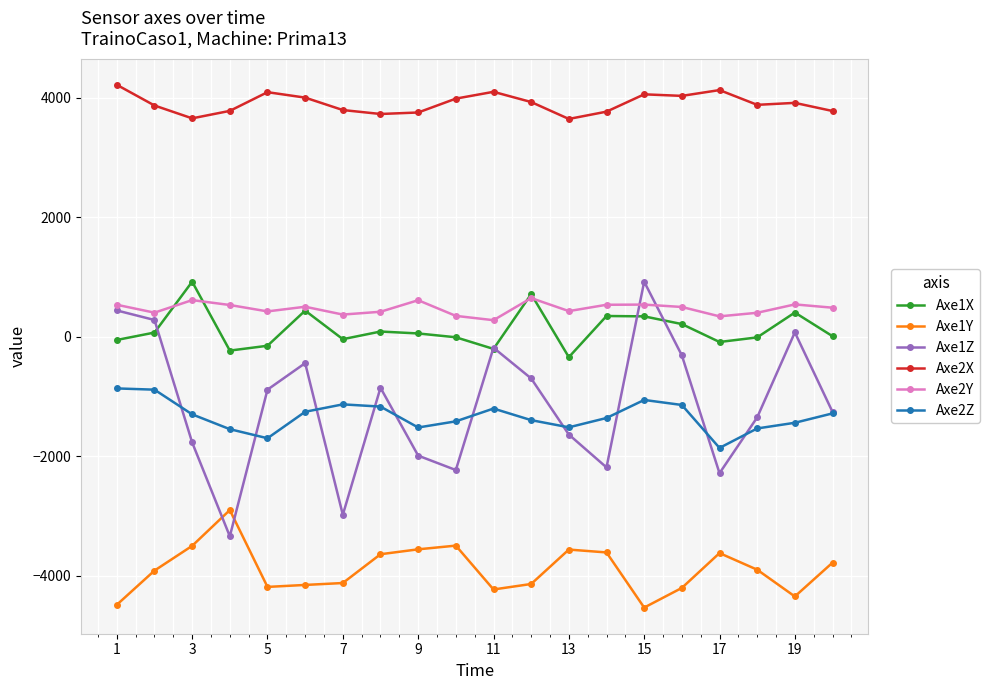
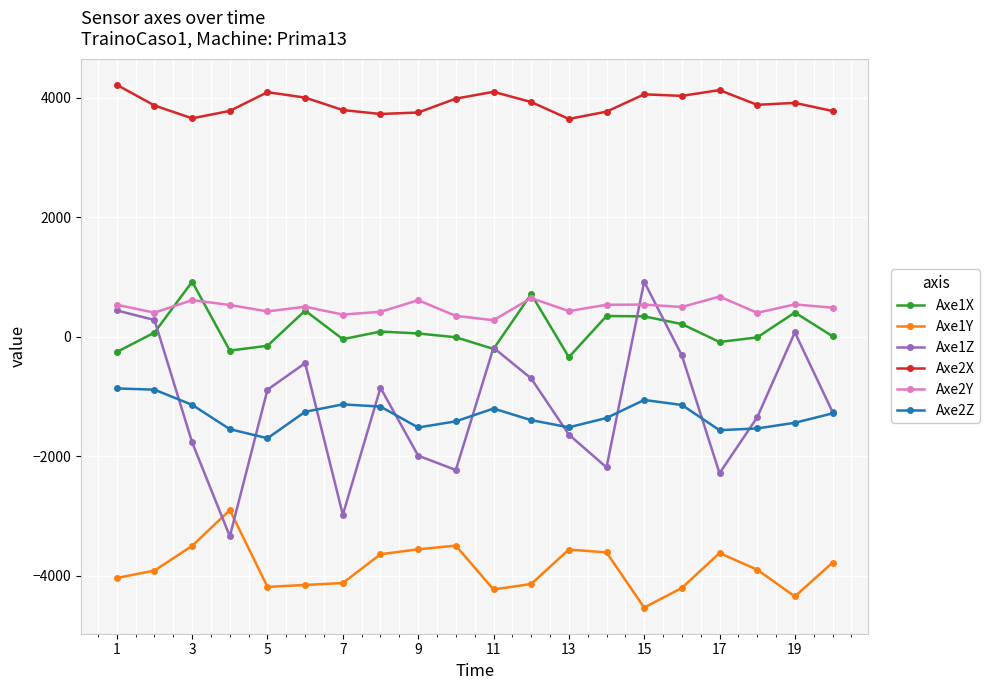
Axe1X, 1: -100 -> -300
Axe1Y, 1: -4500 -> -4000
Axe2Z, 3: -1300 -> -1100
Axe2Y, 17: 300 -> 700
Axe2Z, 17: -1900 -> -1600
